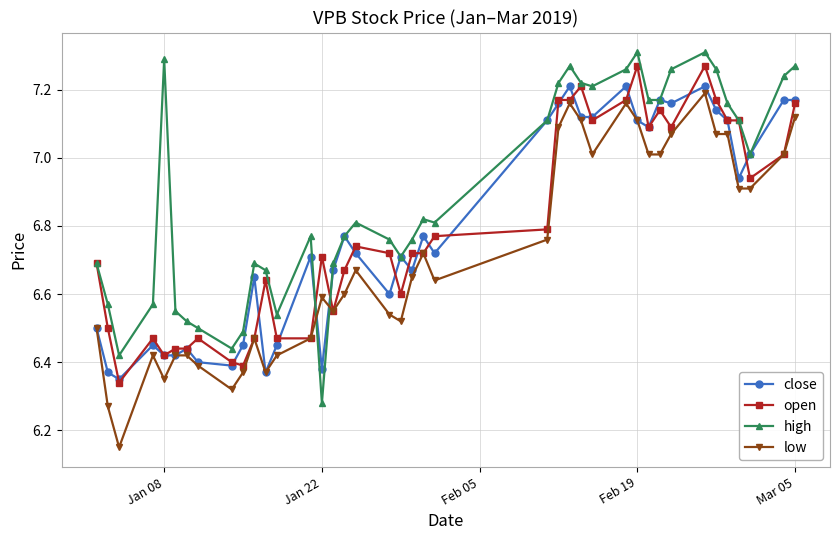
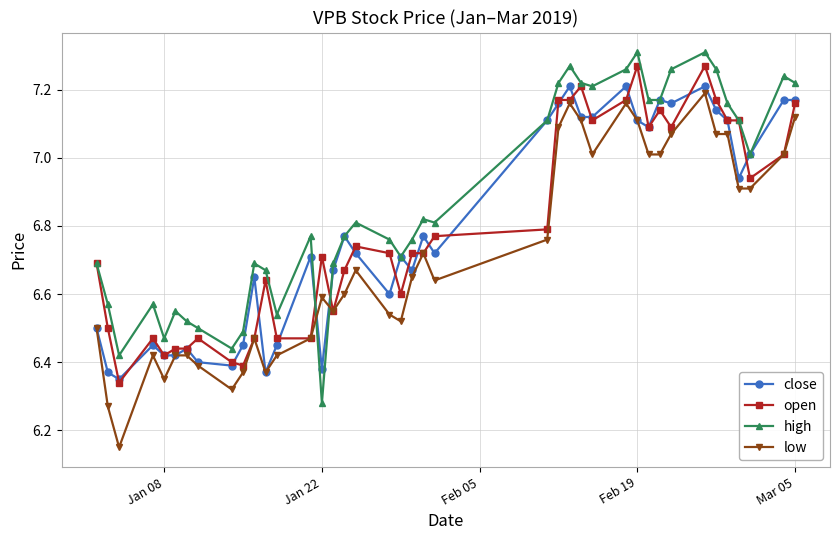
high, Jan 08: 7.29 -> 6.47
high, Mar 05: 7.27 -> 7.22
